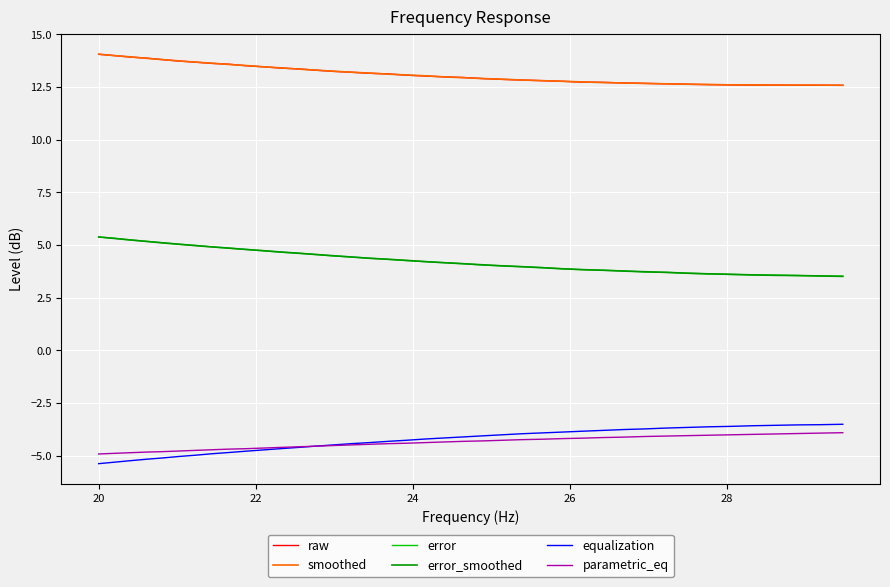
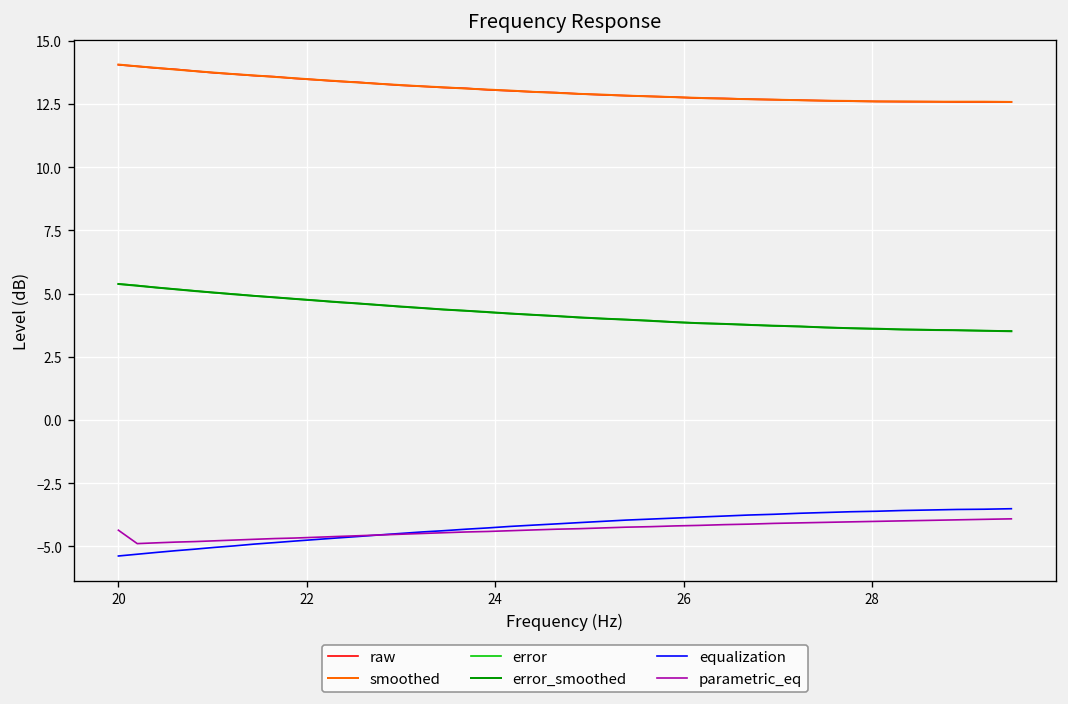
parametric_eq, 20: -4.9 -> -4.4
